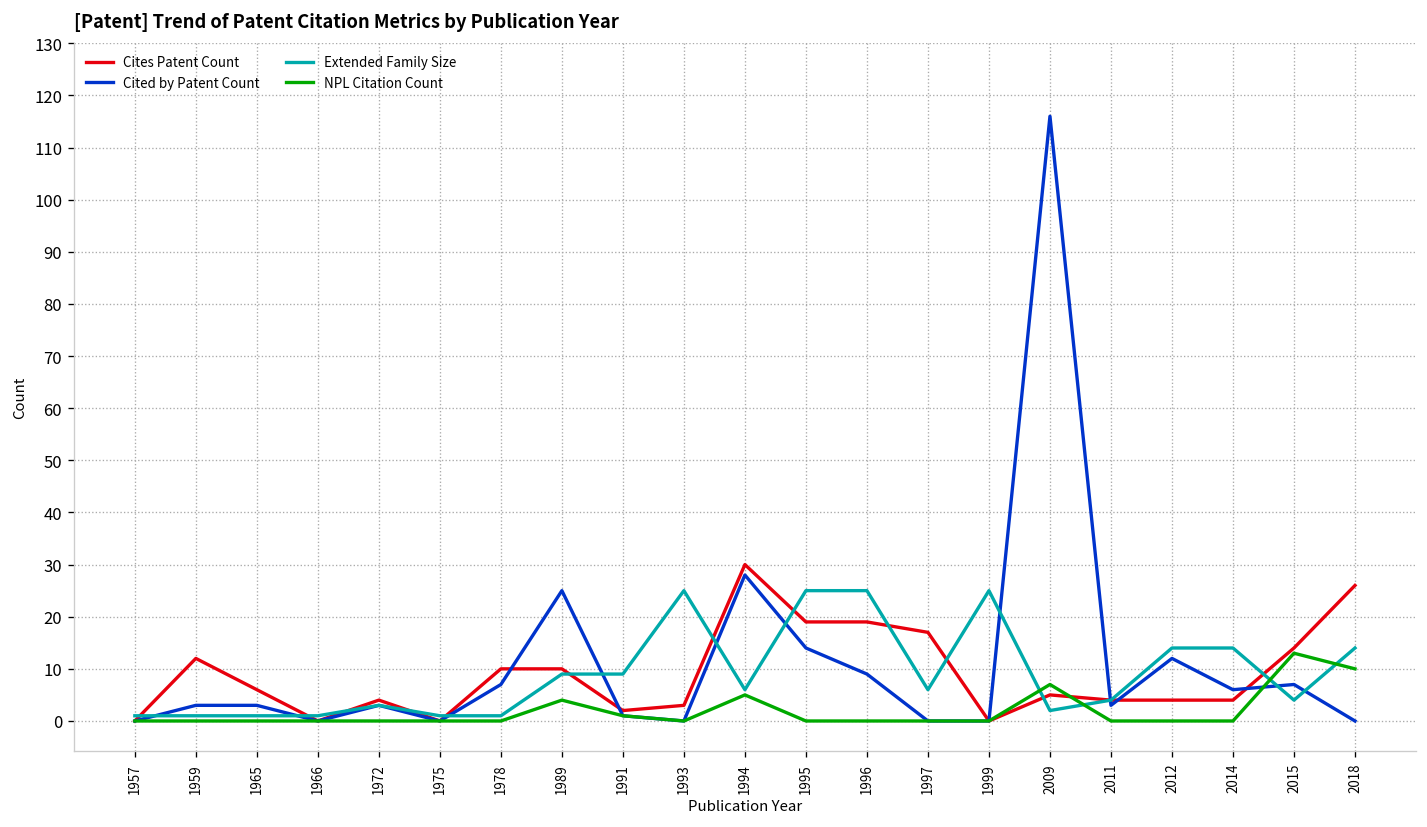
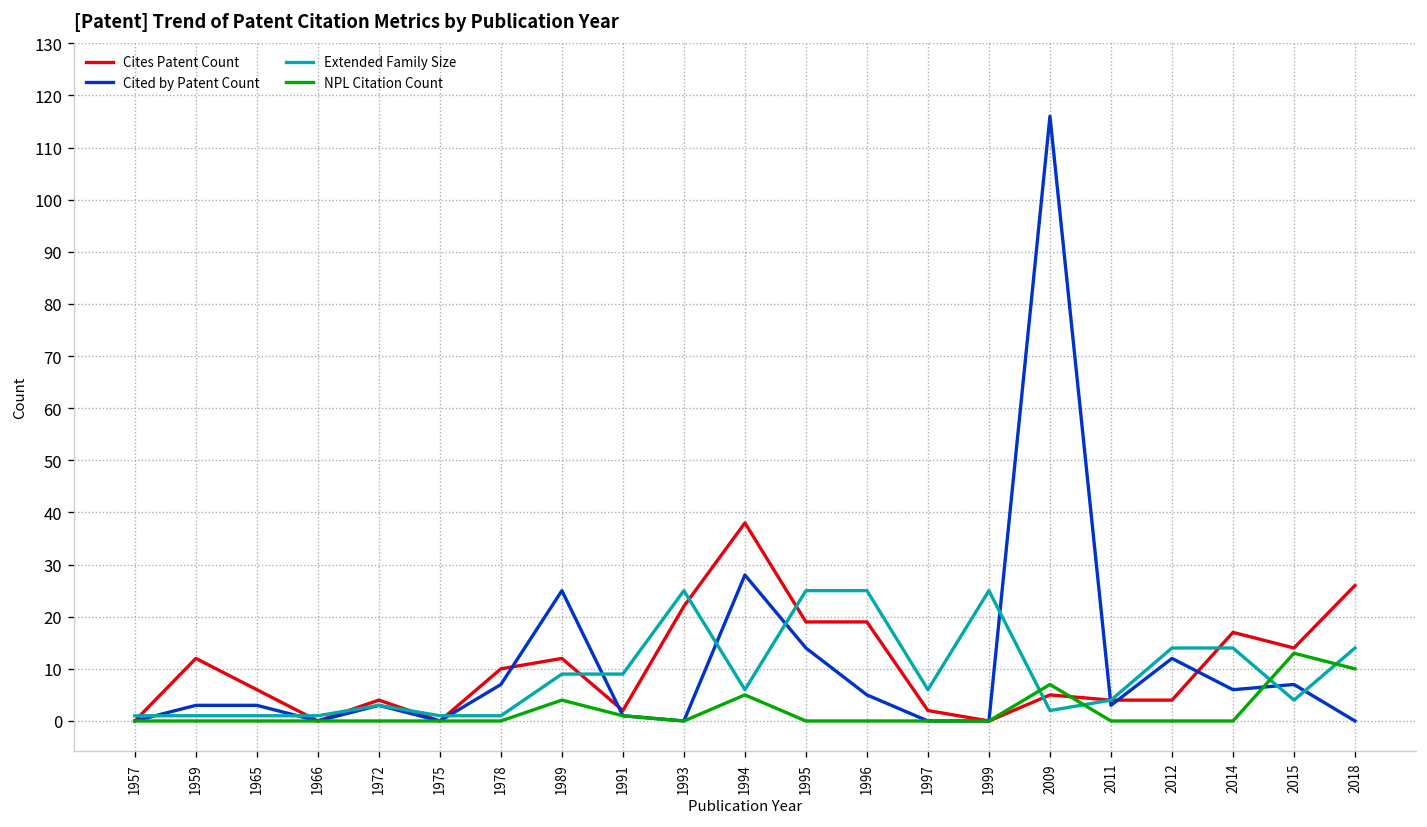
Cites Patent Count, 1989: 10 -> 12
Cites Patent Count, 1993: 3 -> 22
Cites Patent Count, 1994: 30 -> 38
Cited by Patent Count, 1996: 9 -> 5
Cites Patent Count, 1997: 17 -> 2
Cites Patent Count, 2014: 4 -> 17
